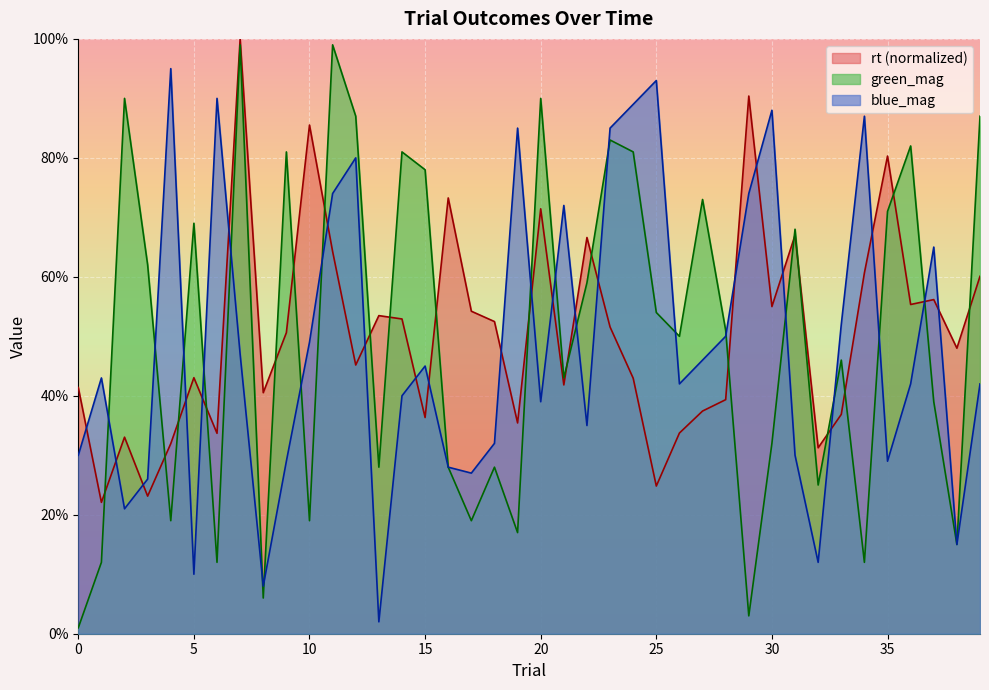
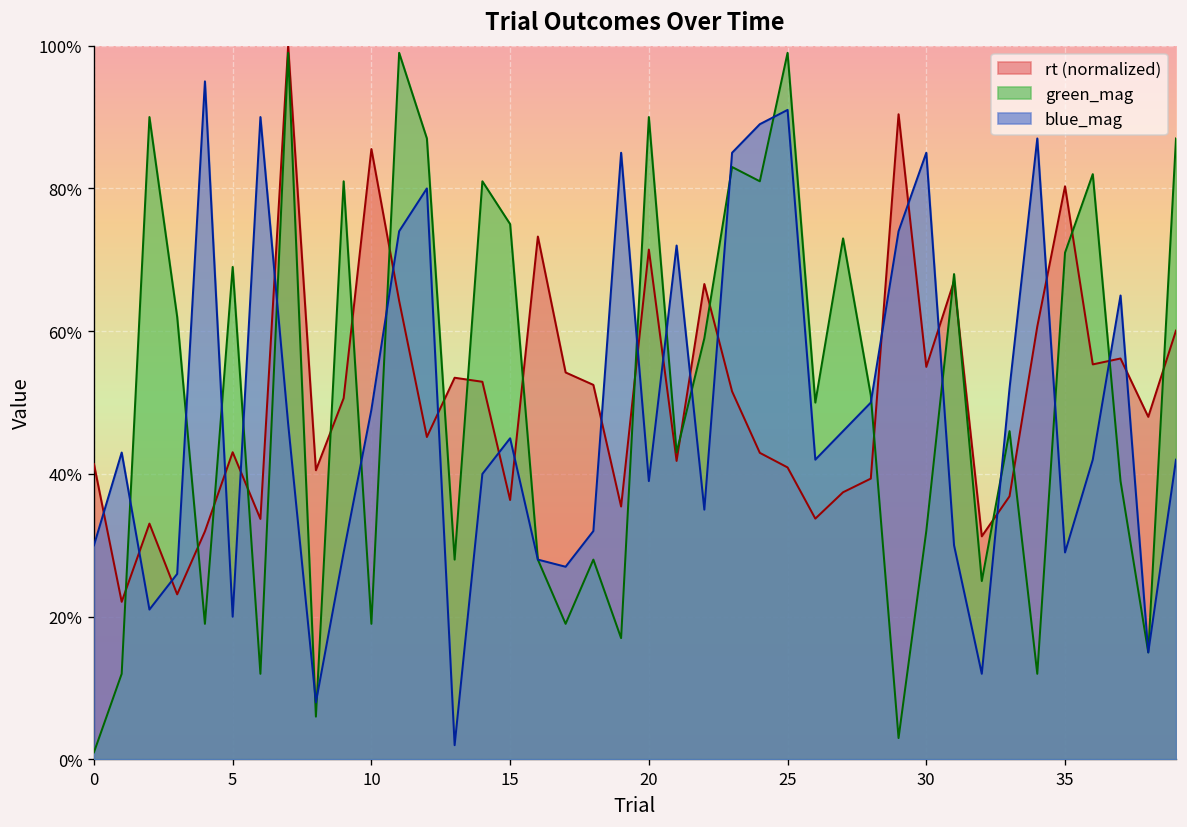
blue_mag, 5: 10% -> 20%
green_mag, 15: 78% -> 75%
rt (normalized), 25: 25% -> 41%
green_mag, 25: 54% -> 99%
blue_mag, 25: 93% -> 91%
blue_mag, 30: 88% -> 85%
